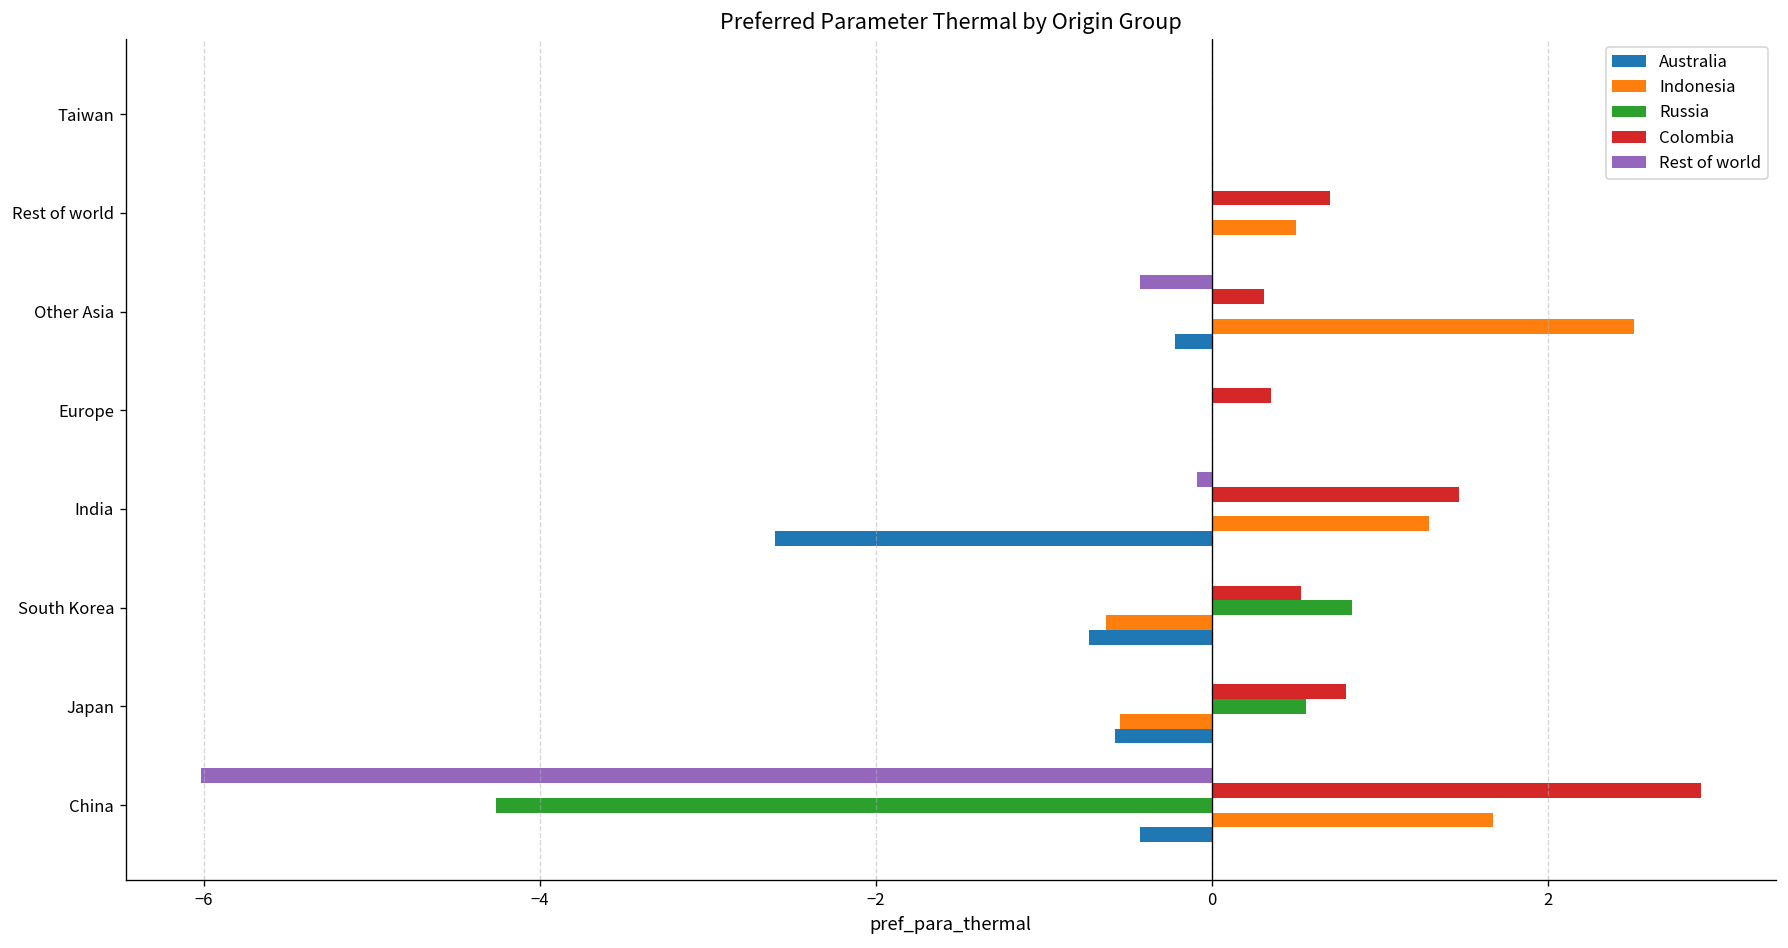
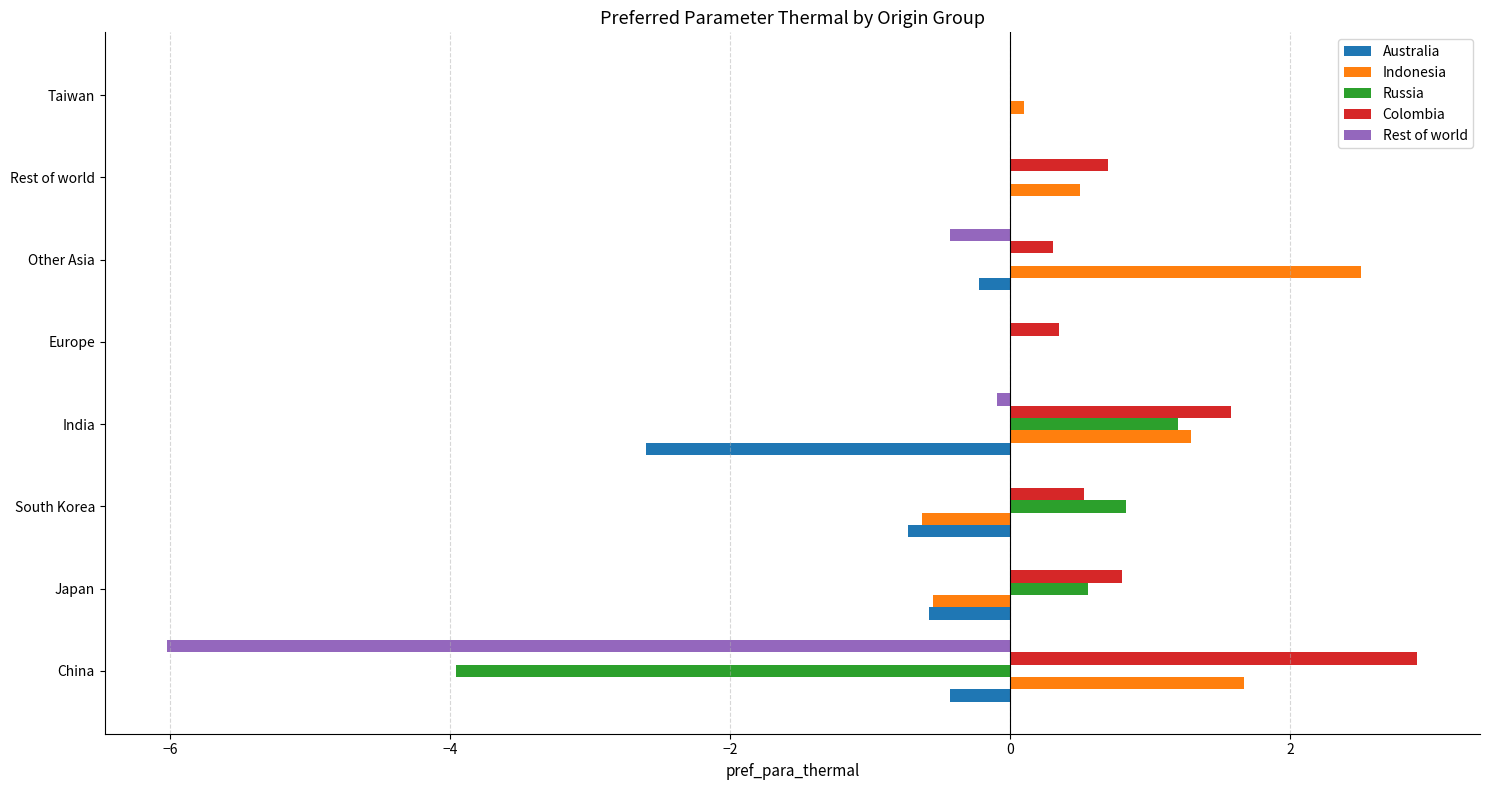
Indonesia, Taiwan: 0.0 -> 0.1
Colombia, India: 1.47 -> 1.58
Russia, India: 0.0 -> 1.2
Russia, China: -4.26 -> -3.96
